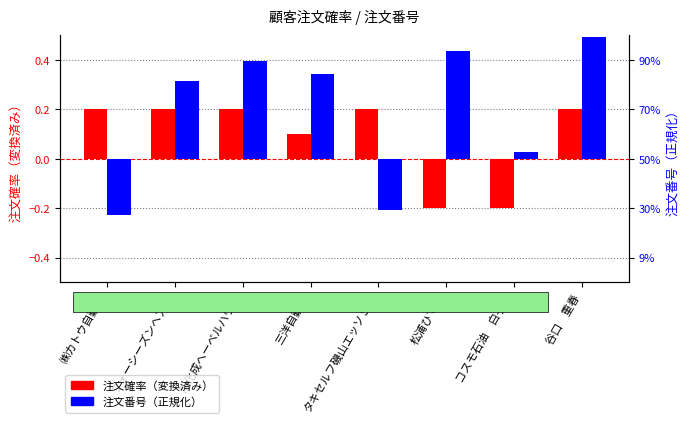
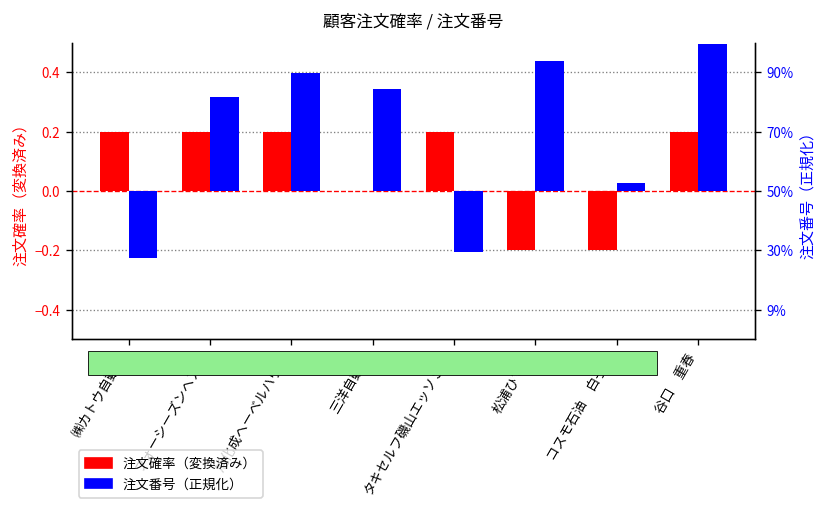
注文確率（変換済み）, 三洋自動車: 0.10 -> 0.00
